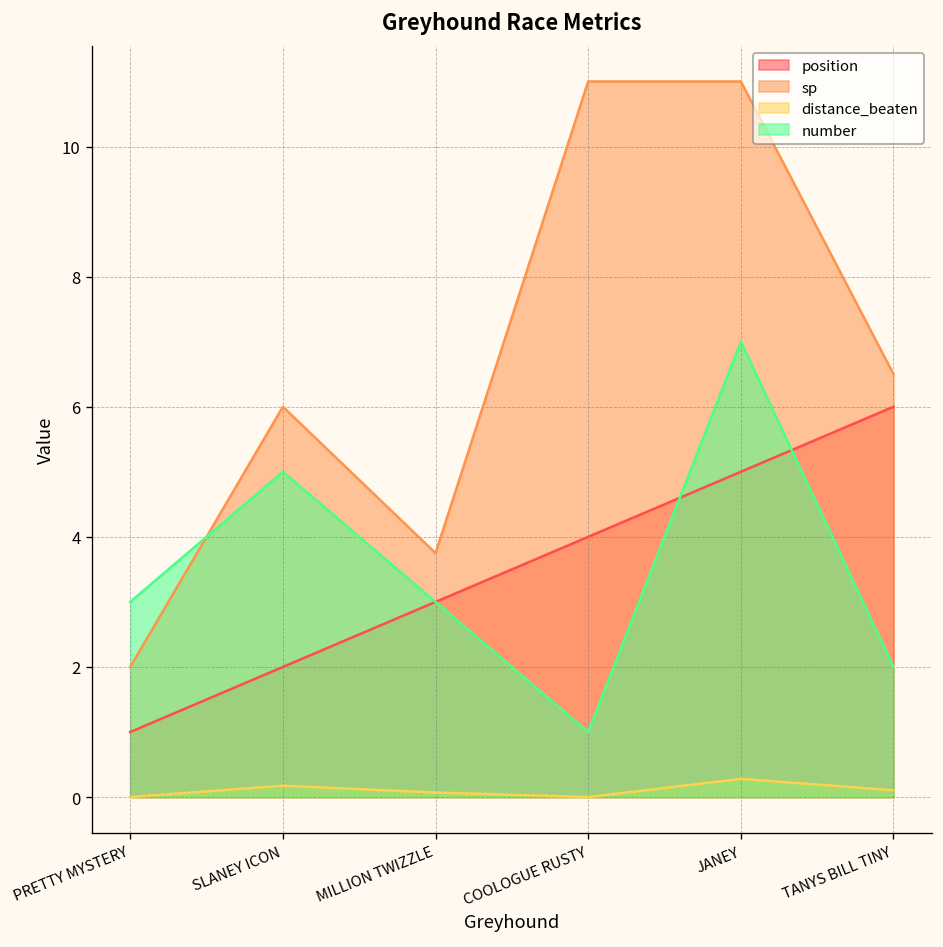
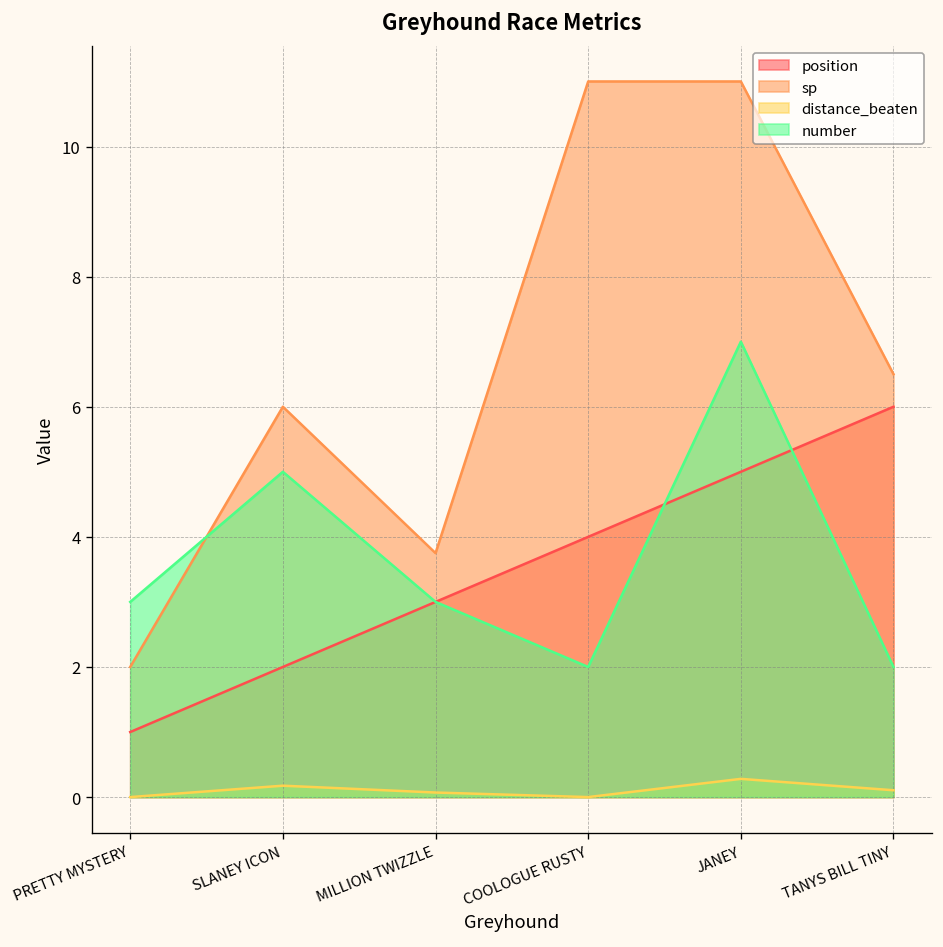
number, COOLOGUE RUSTY: 1 -> 2
